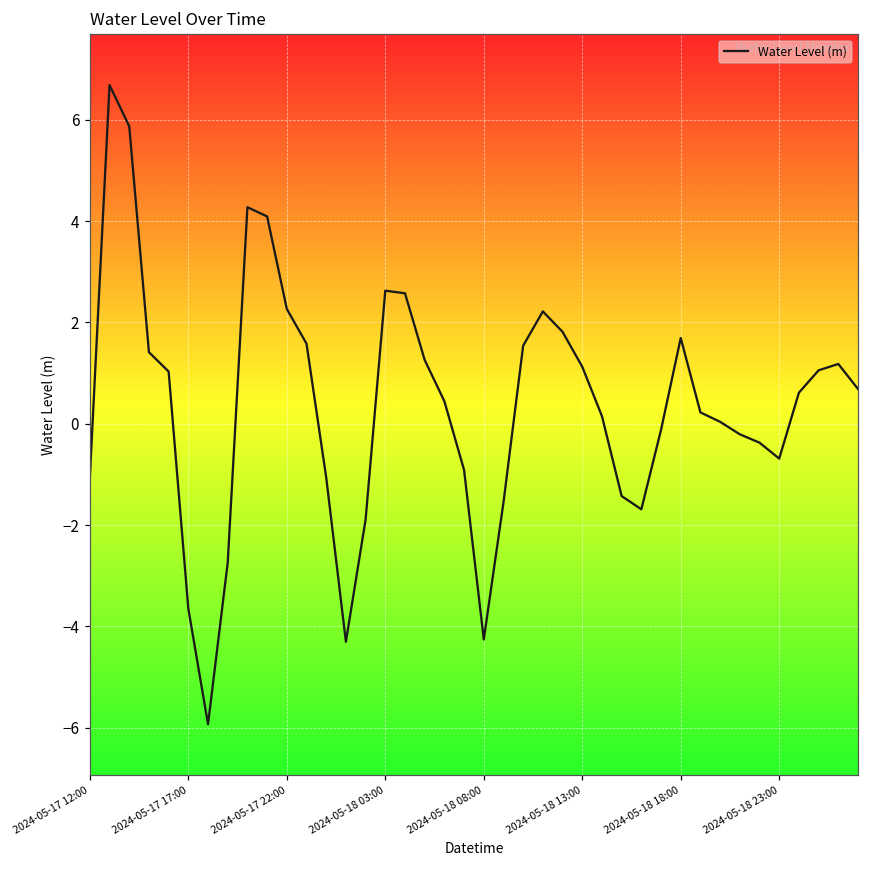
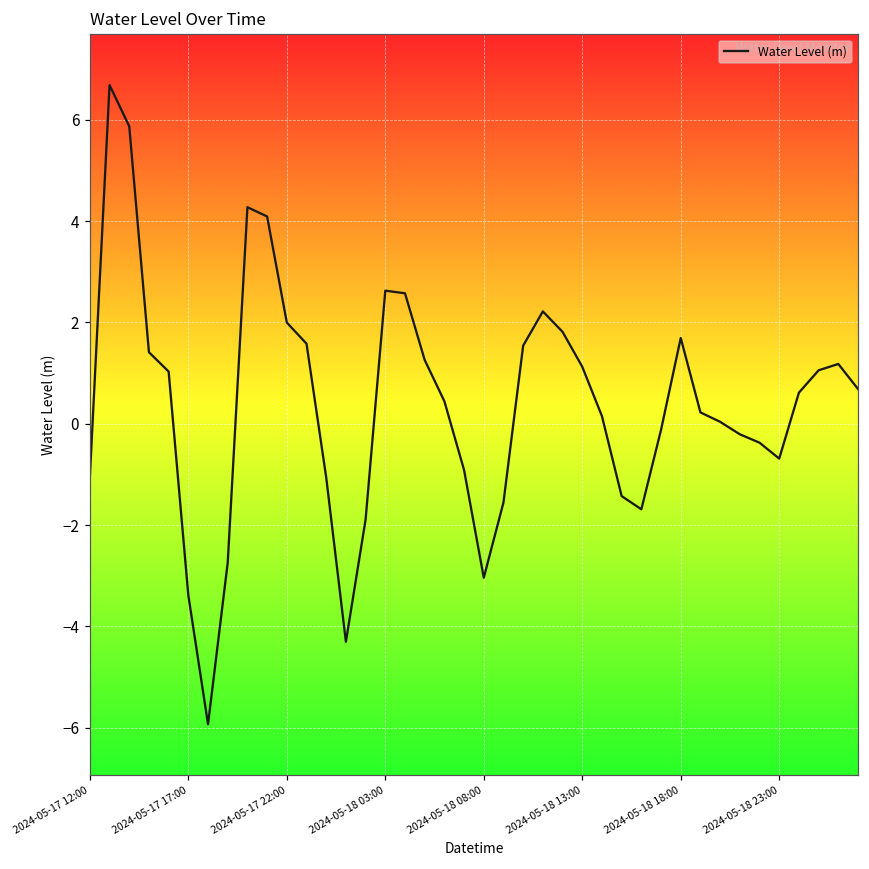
2024-05-17 17:00: -3.7 -> -3.4
2024-05-17 22:00: 2.3 -> 2.0
2024-05-18 08:00: -4.3 -> -3.0
